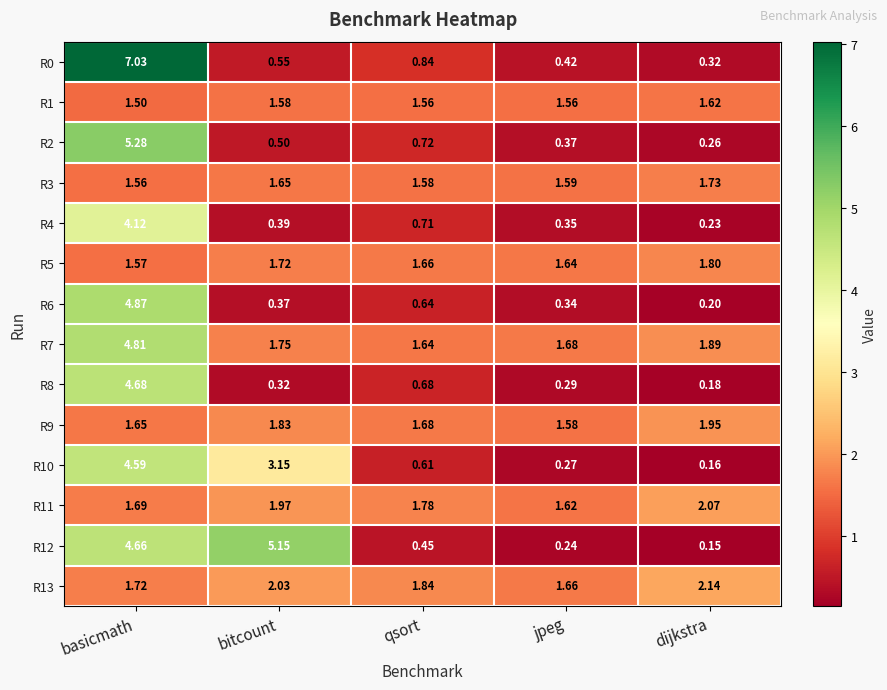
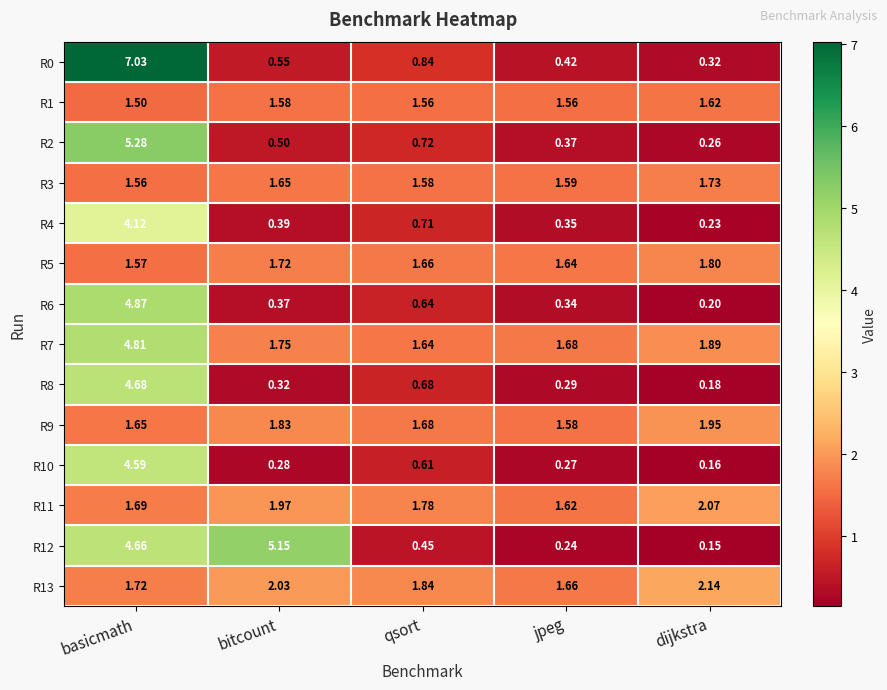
R10, bitcount: 3.15 -> 0.28
